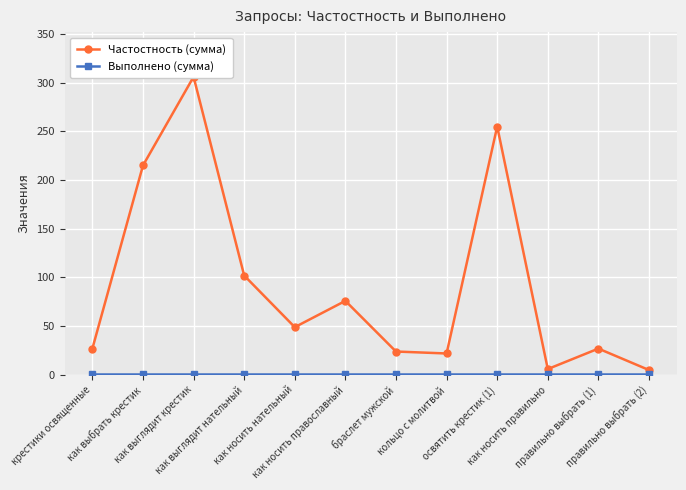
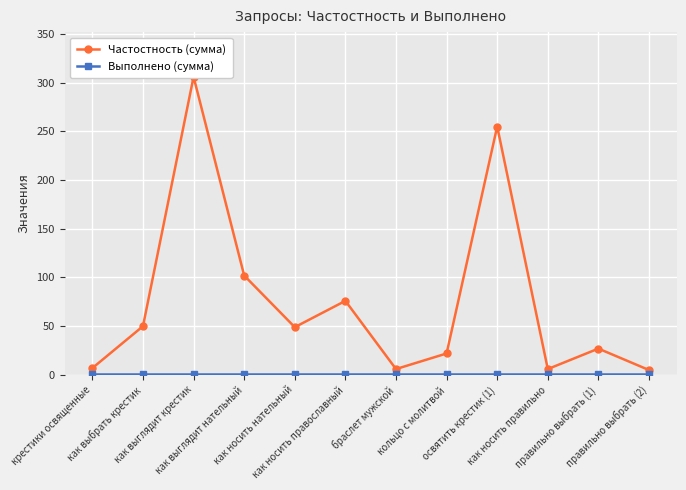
Частостность (сумма), крестики освященные: 30 -> 10
Частостность (сумма), как выбрать крестик: 220 -> 50
Частостность (сумма), браслет мужской: 20 -> 10
